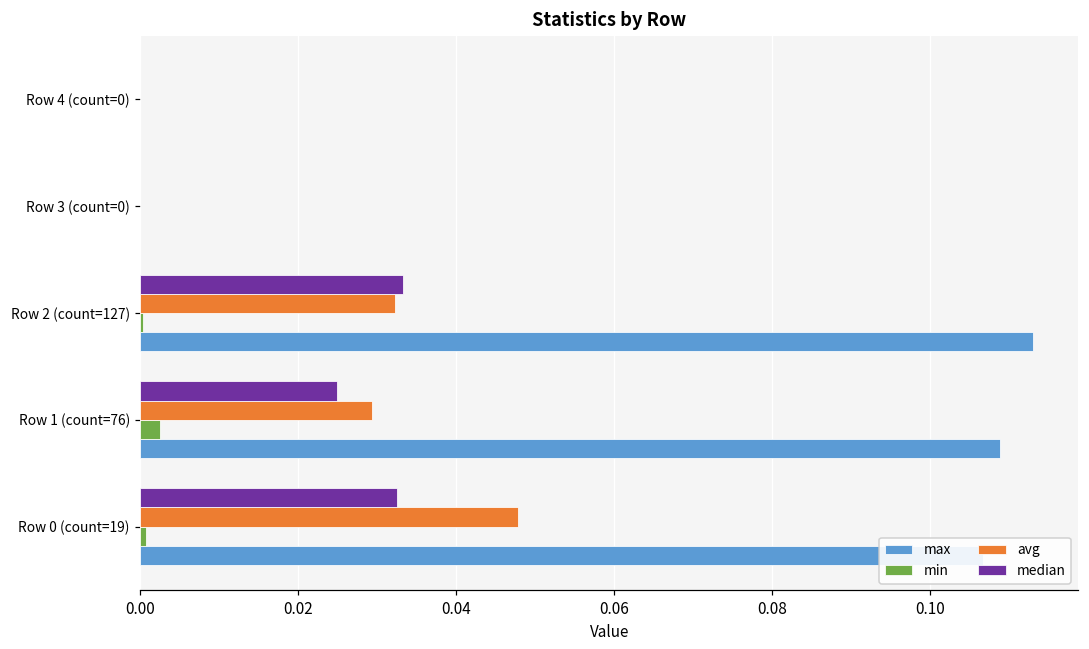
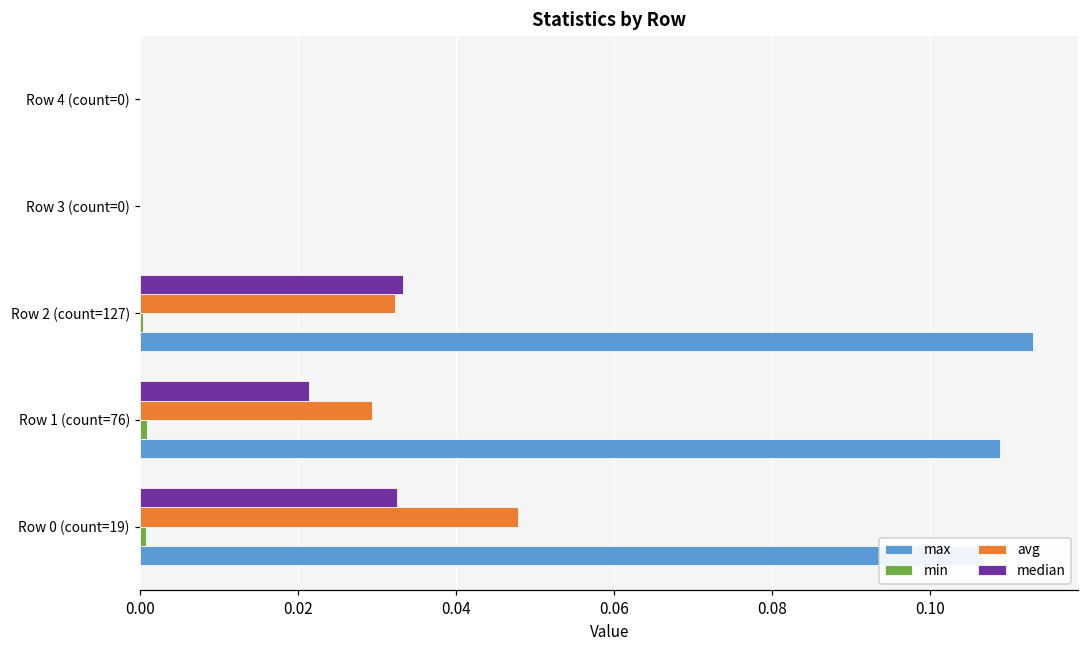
median, Row 1 (count=76): 0.025 -> 0.021
min, Row 1 (count=76): 0.002 -> 0.001
